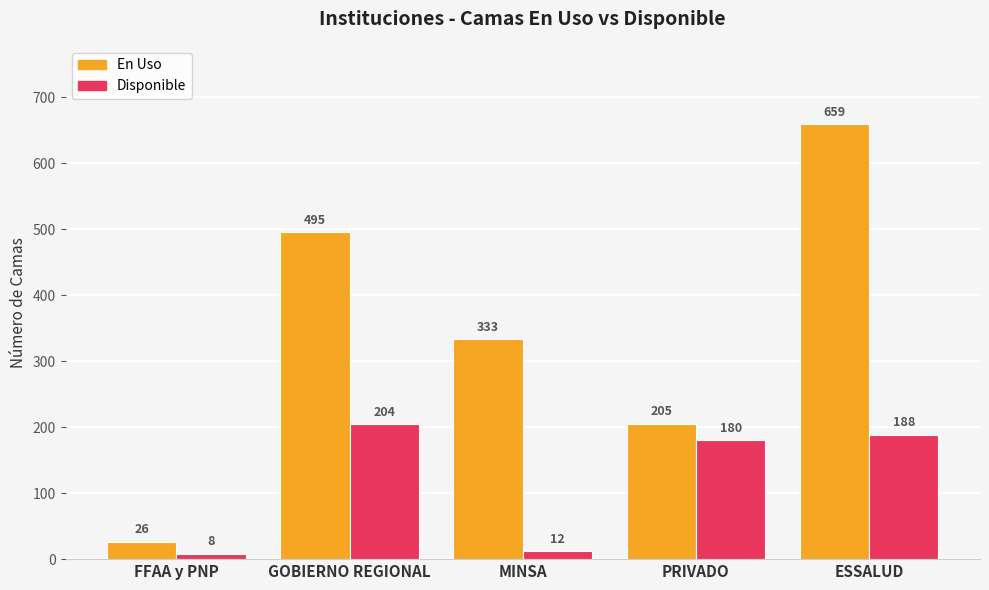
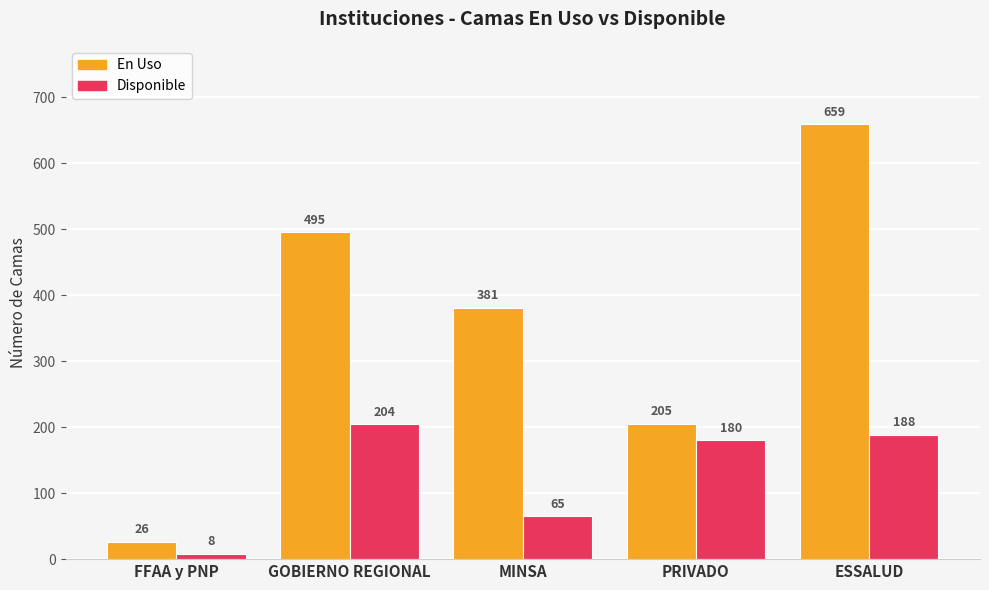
En Uso, MINSA: 333 -> 381
Disponible, MINSA: 12 -> 65
